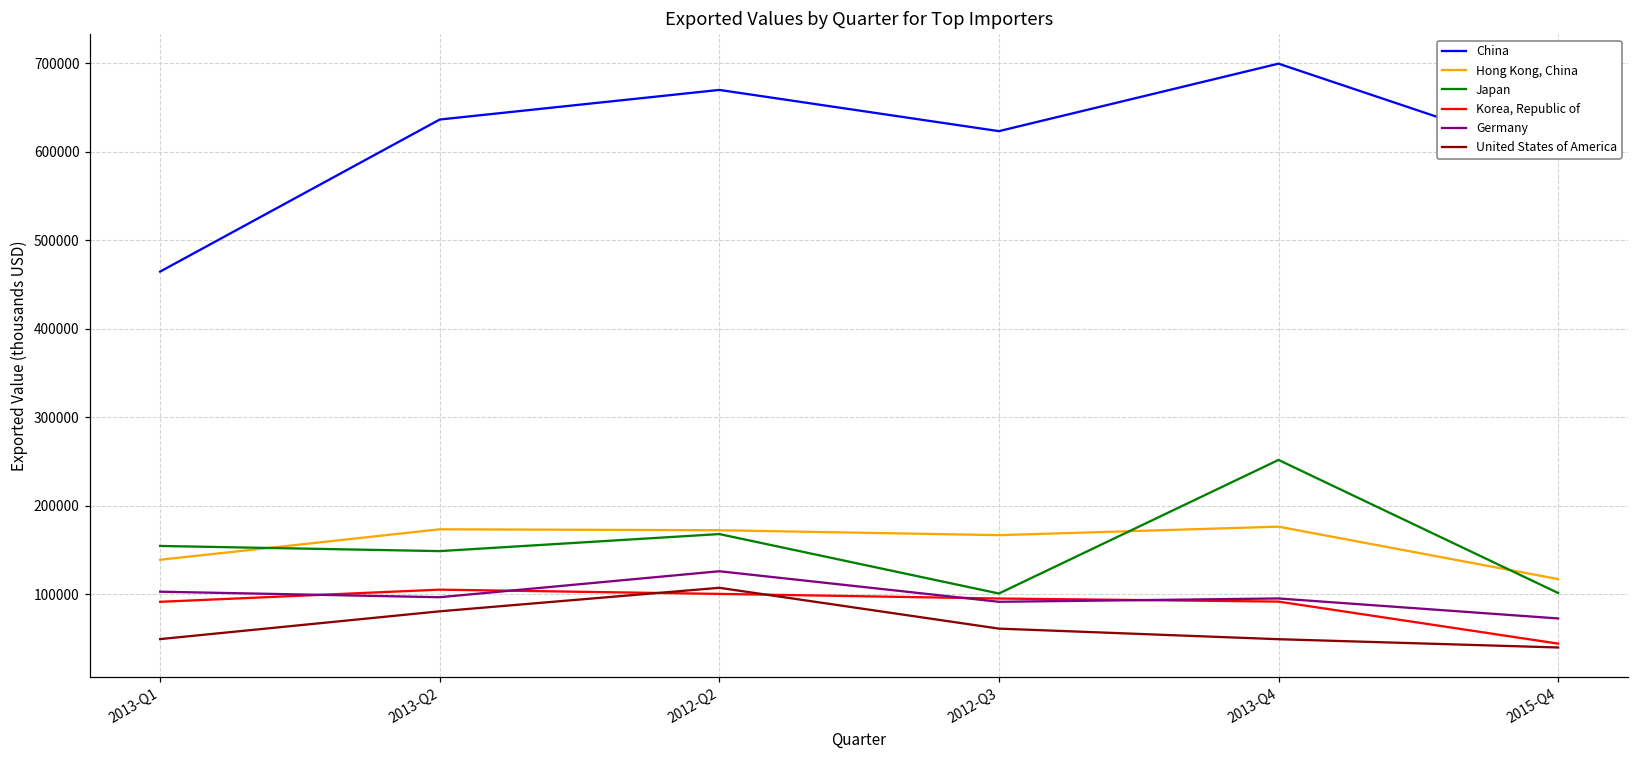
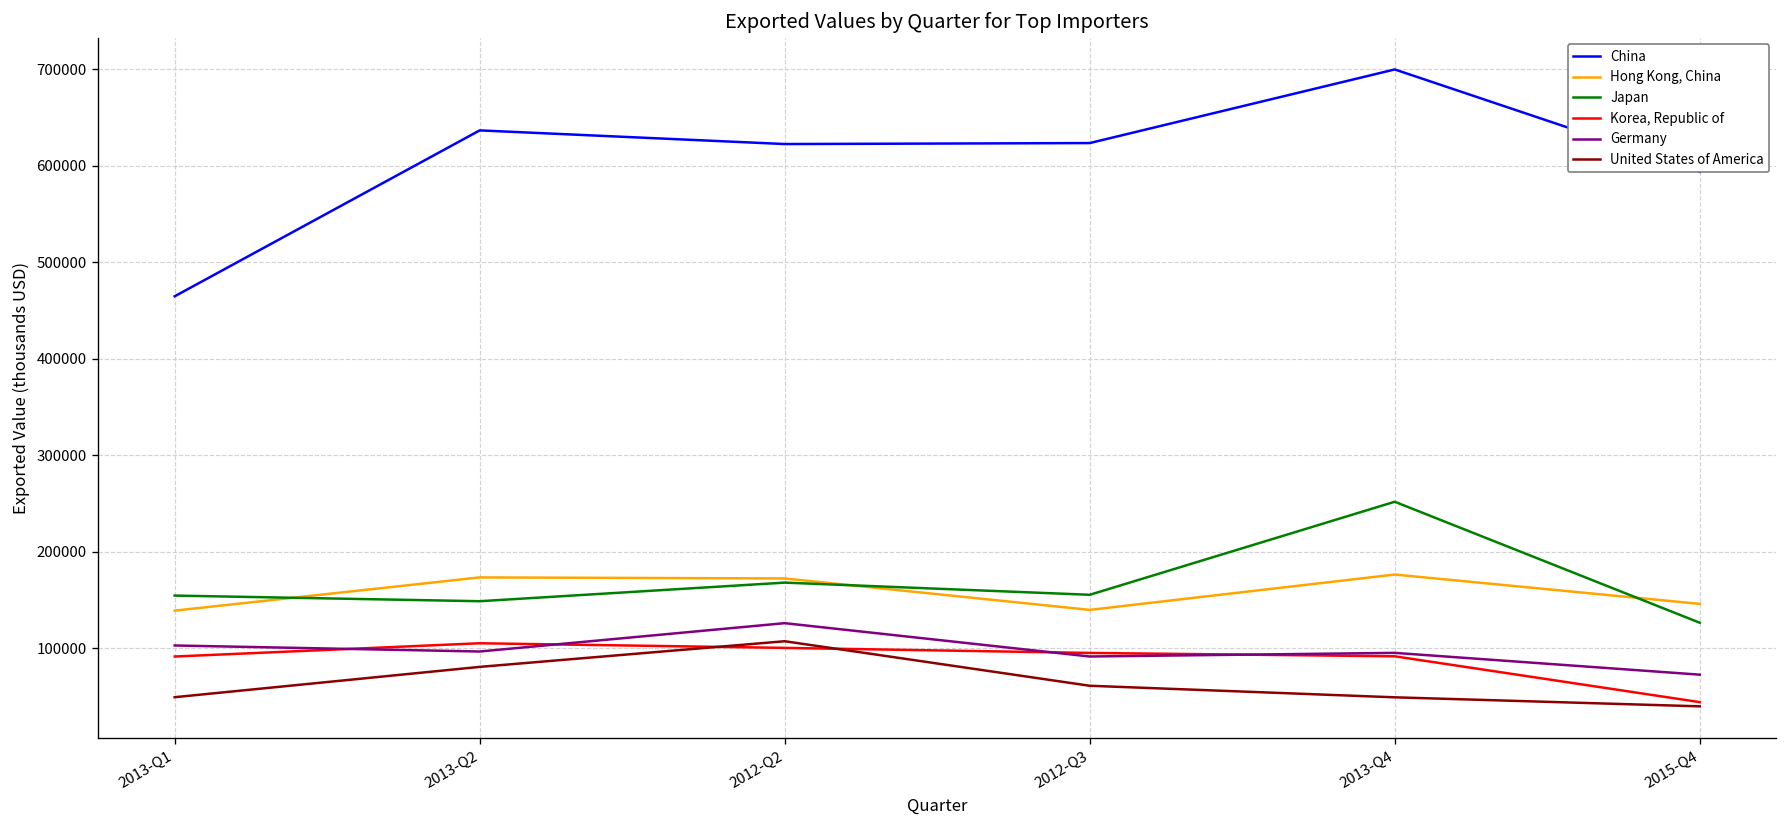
China, 2012-Q2: 670000 -> 620000
Hong Kong, China, 2012-Q3: 170000 -> 140000
Japan, 2012-Q3: 100000 -> 160000
Hong Kong, China, 2015-Q4: 120000 -> 150000
Japan, 2015-Q4: 100000 -> 130000
